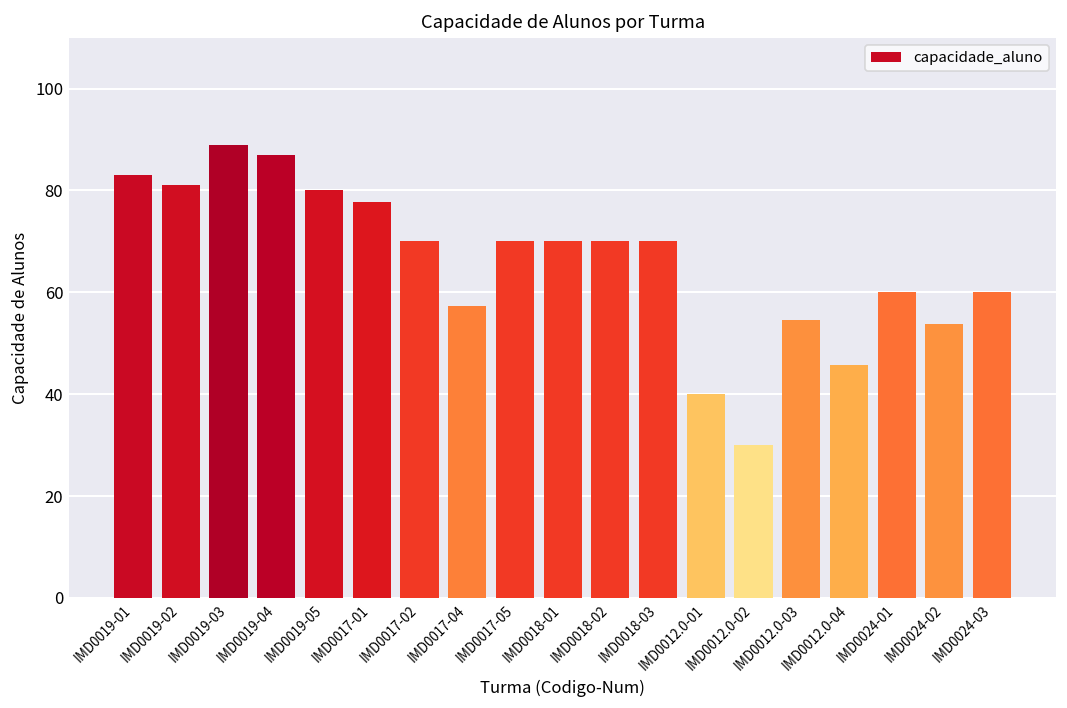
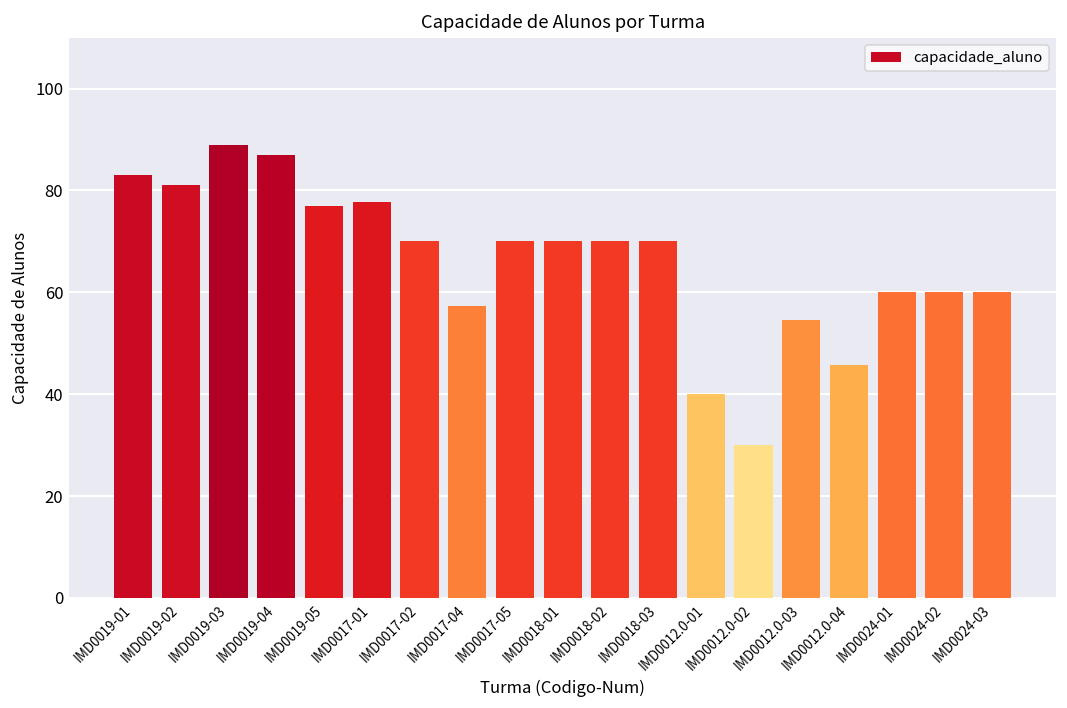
IMD0019-05: 80 -> 77
IMD0024-02: 54 -> 60
